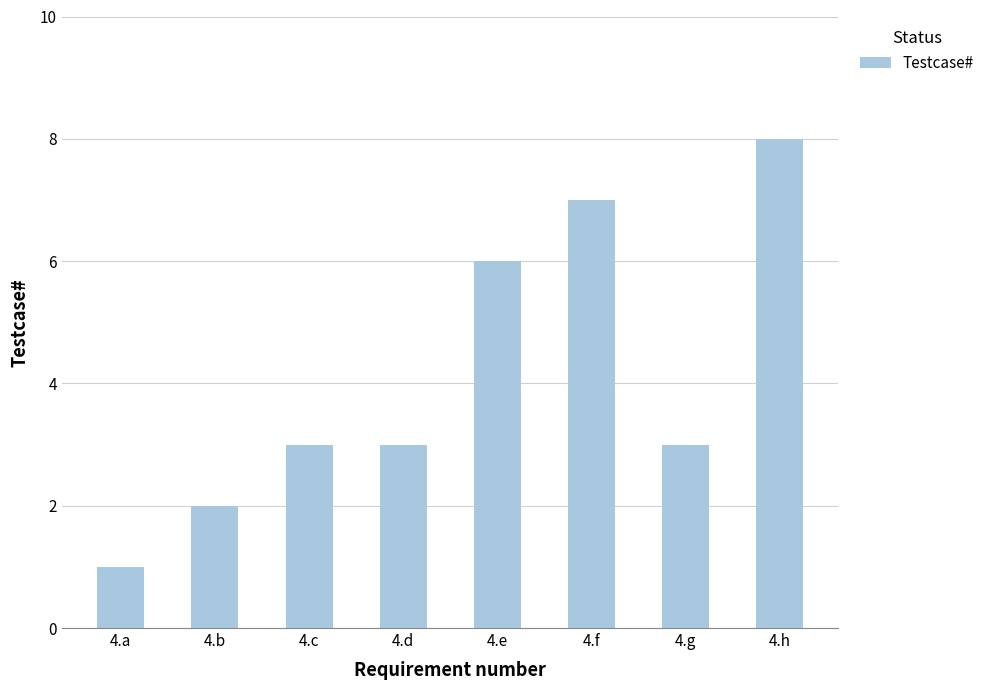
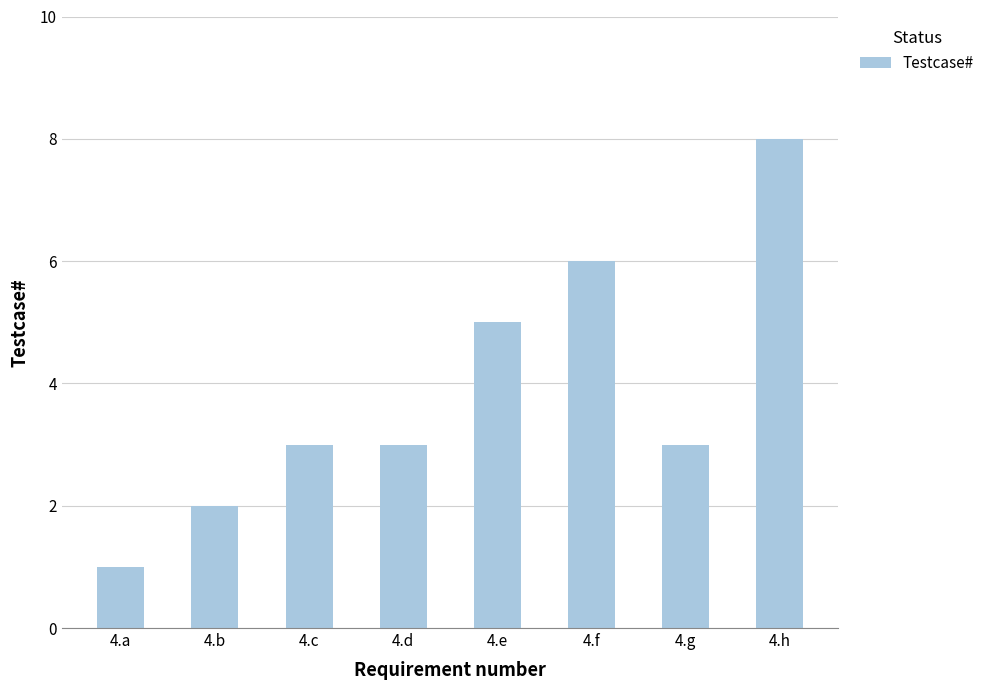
4.e: 6 -> 5
4.f: 7 -> 6
